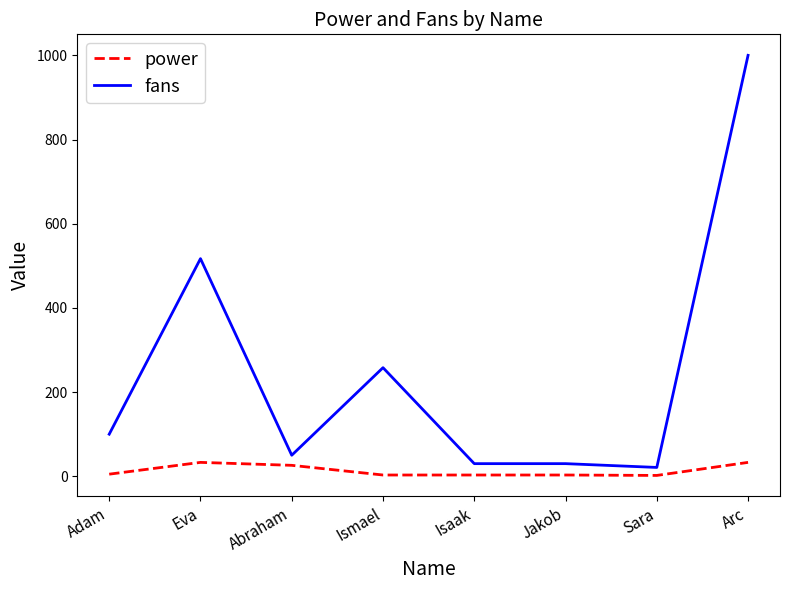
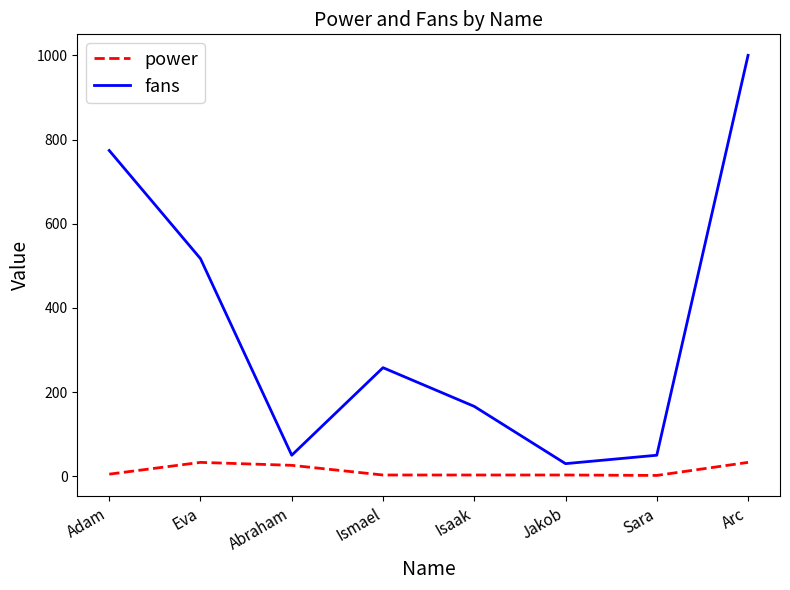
fans, Adam: 100 -> 770
fans, Isaak: 30 -> 170
fans, Sara: 20 -> 50
